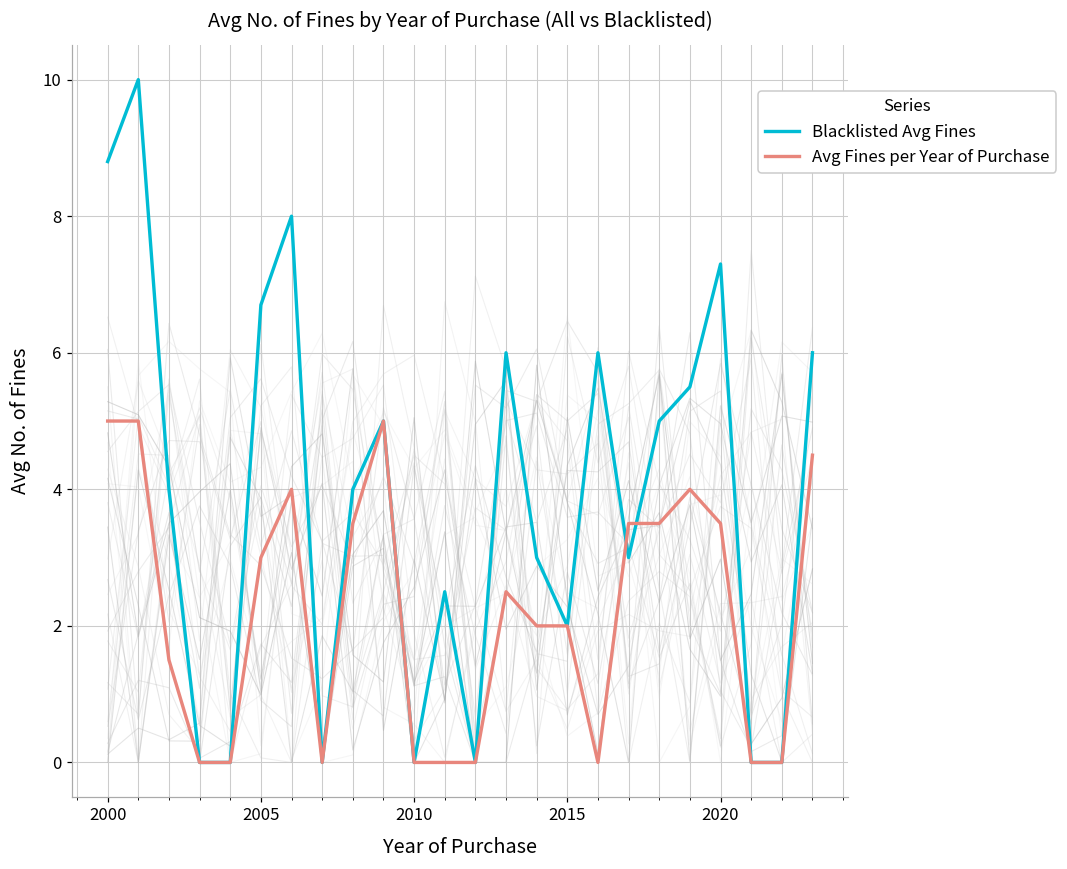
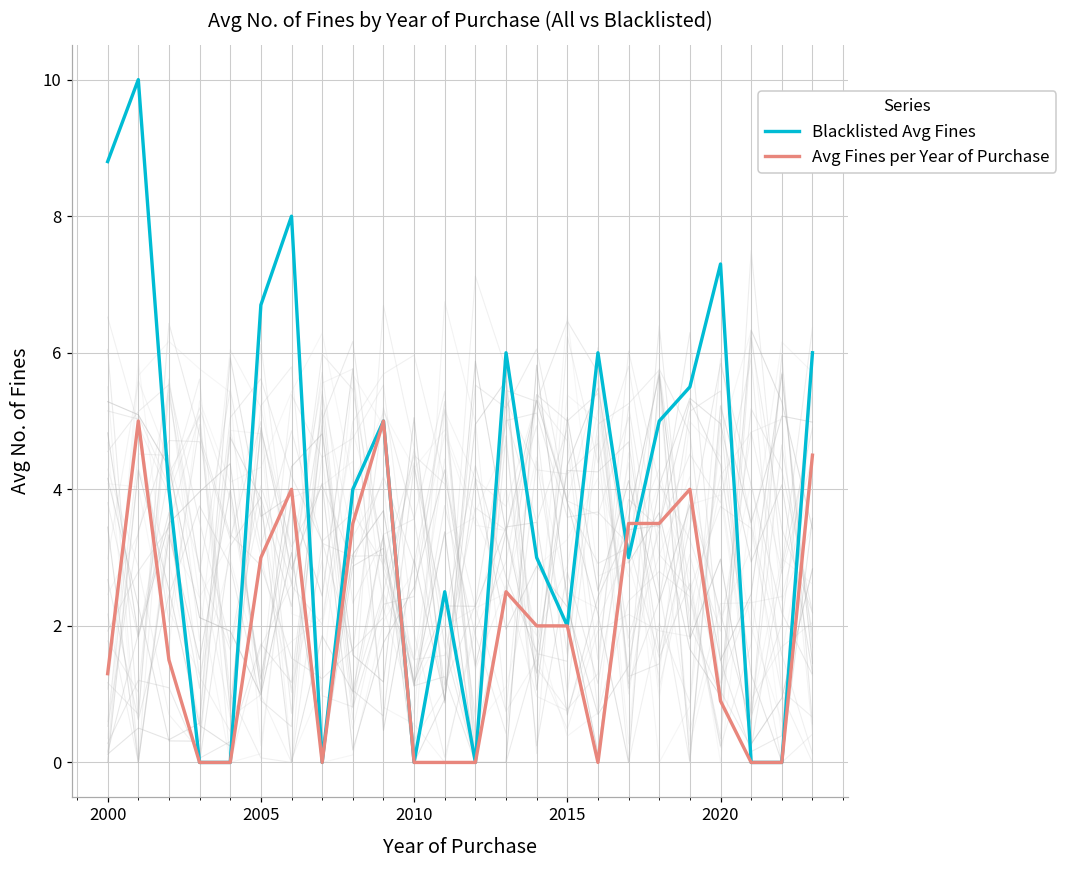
Avg Fines per Year of Purchase, 2000: 5.0 -> 1.3
Avg Fines per Year of Purchase, 2020: 3.5 -> 0.9
